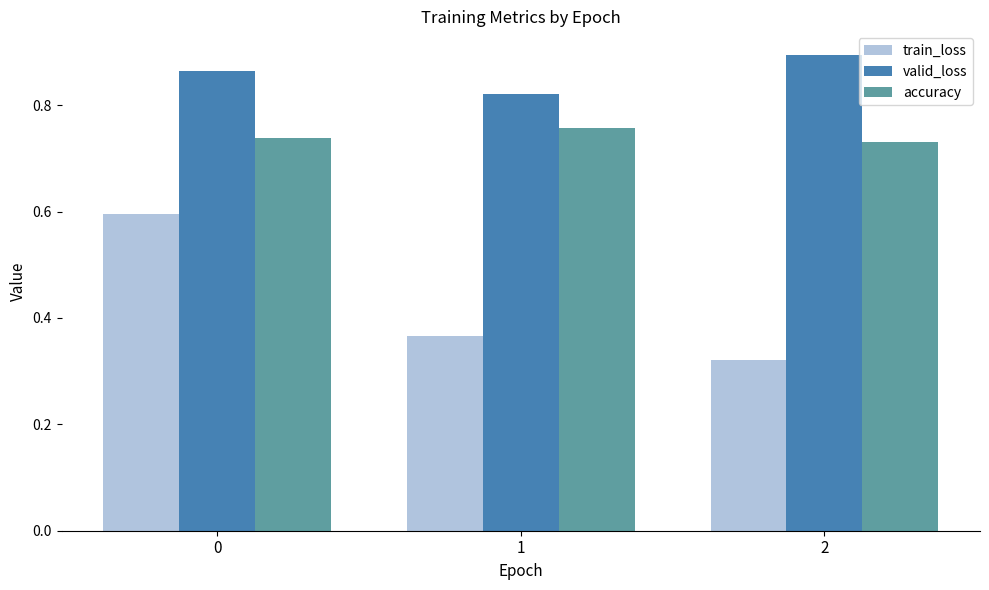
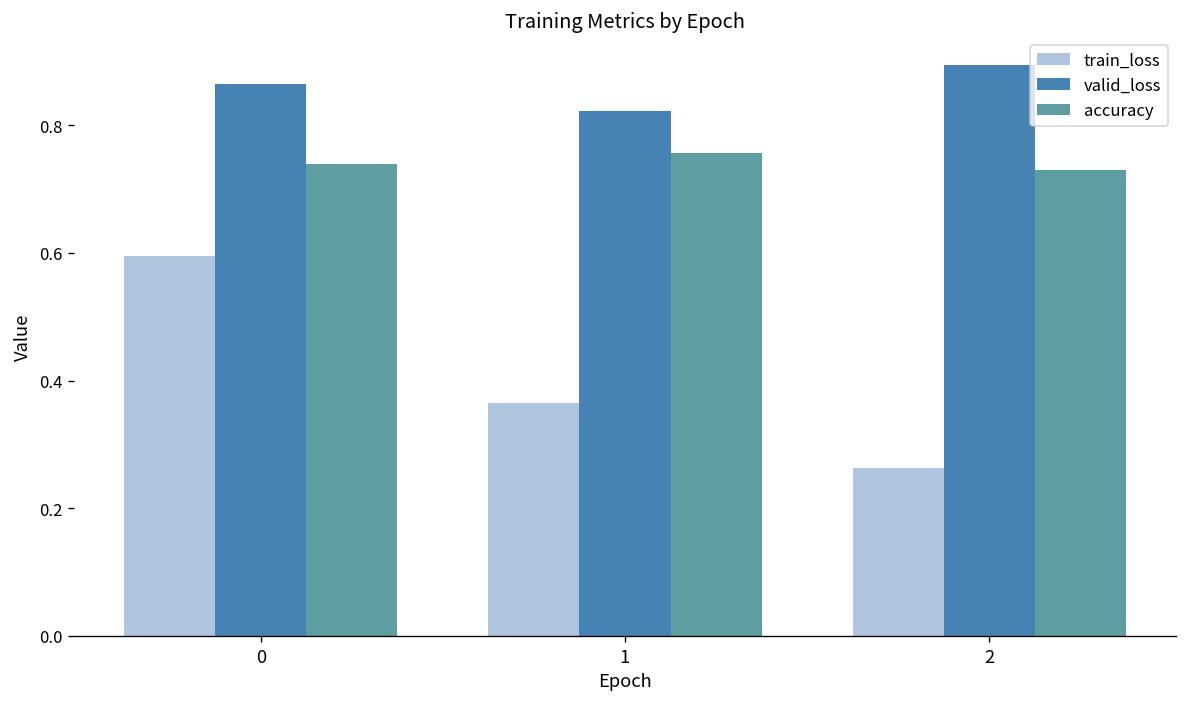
train_loss, 2: 0.32 -> 0.26
